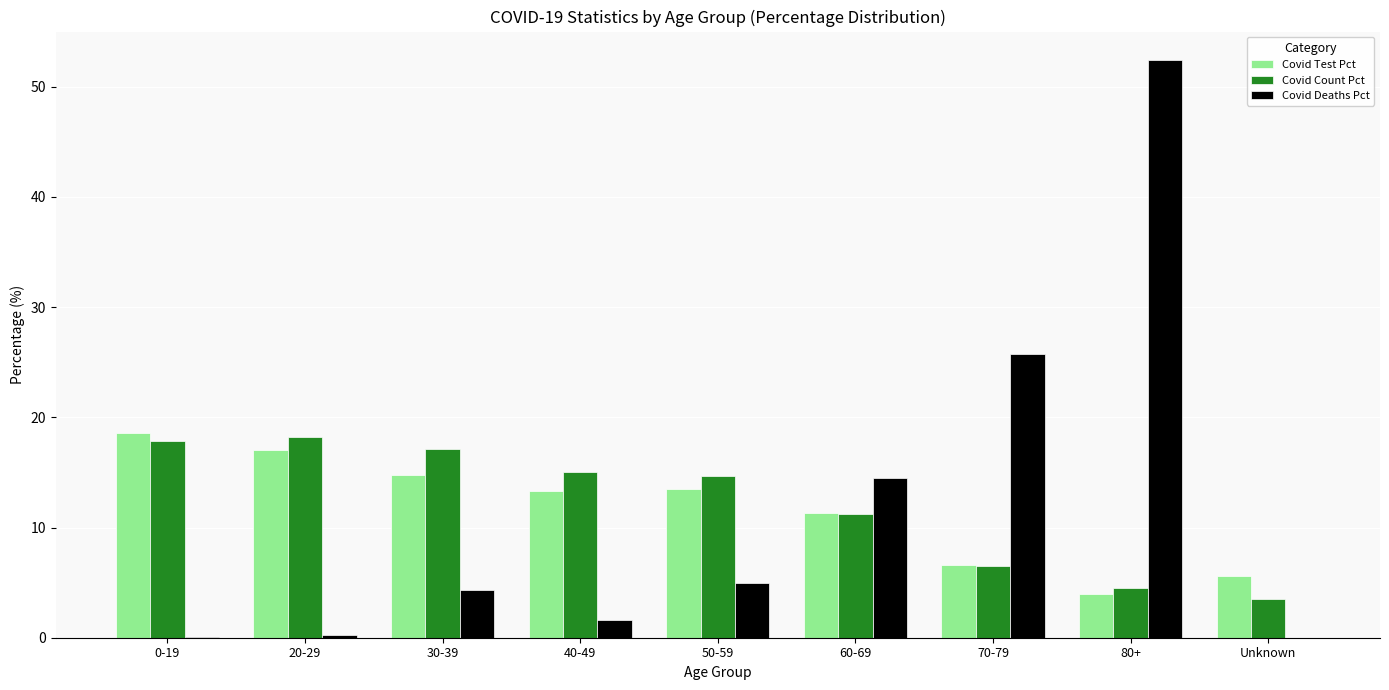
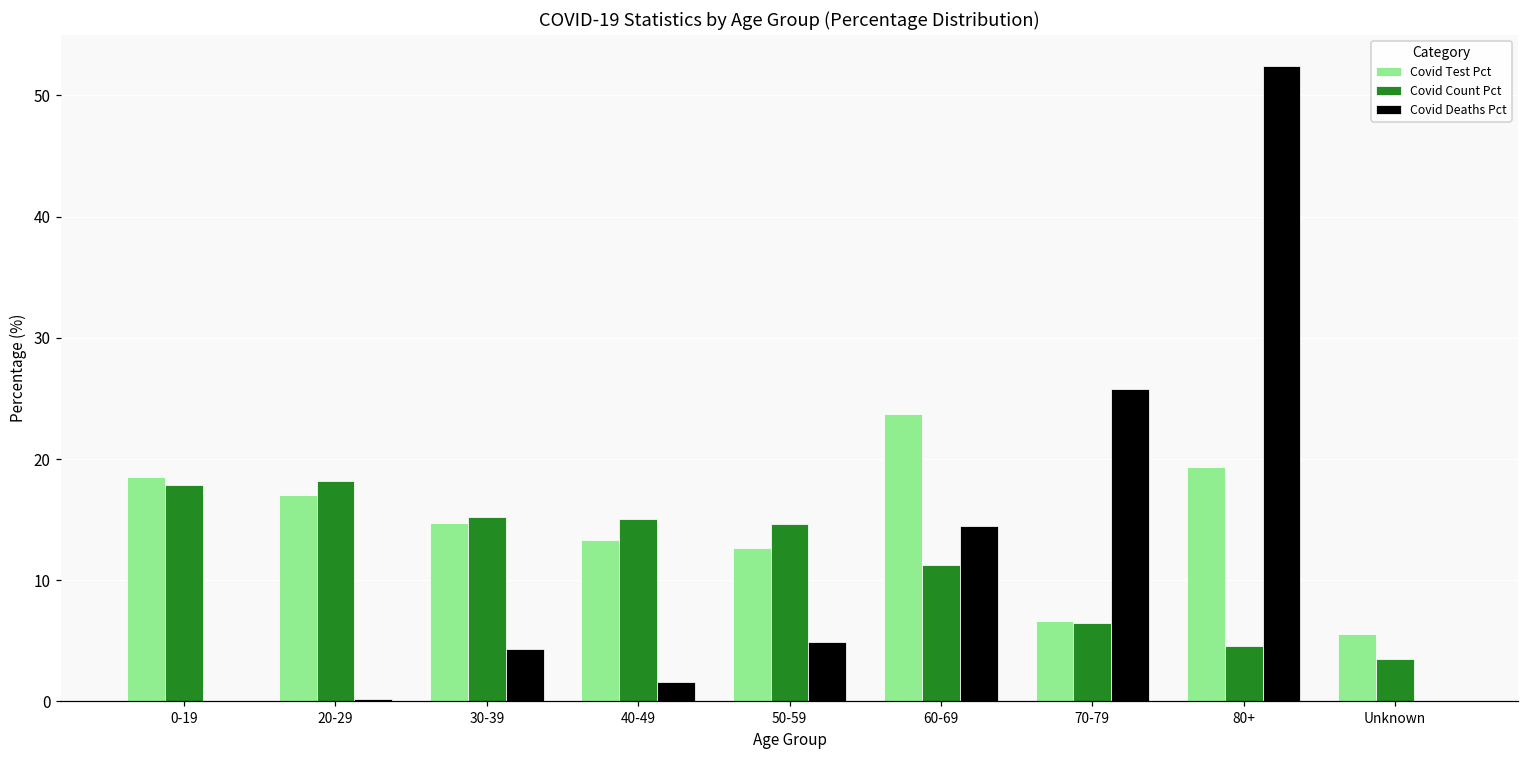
Covid Count Pct, 30-39: 17.2 -> 15.2
Covid Test Pct, 50-59: 13.5 -> 12.7
Covid Test Pct, 60-69: 11.3 -> 23.7
Covid Test Pct, 80+: 4.0 -> 19.4
